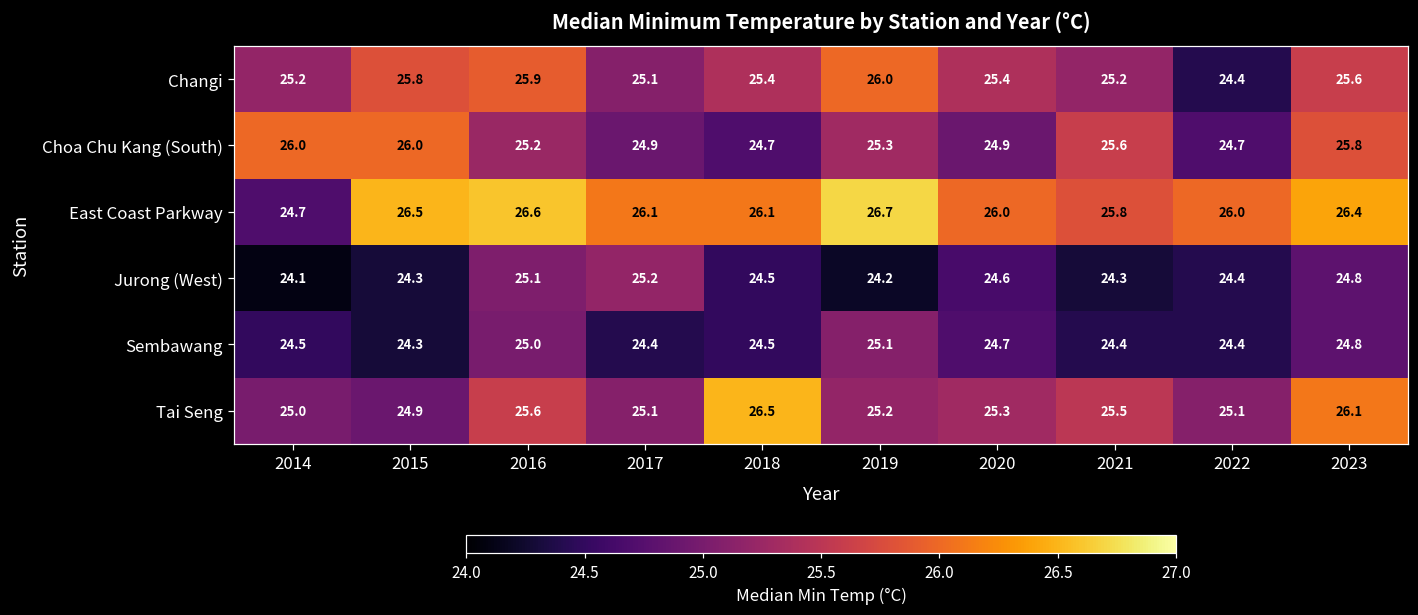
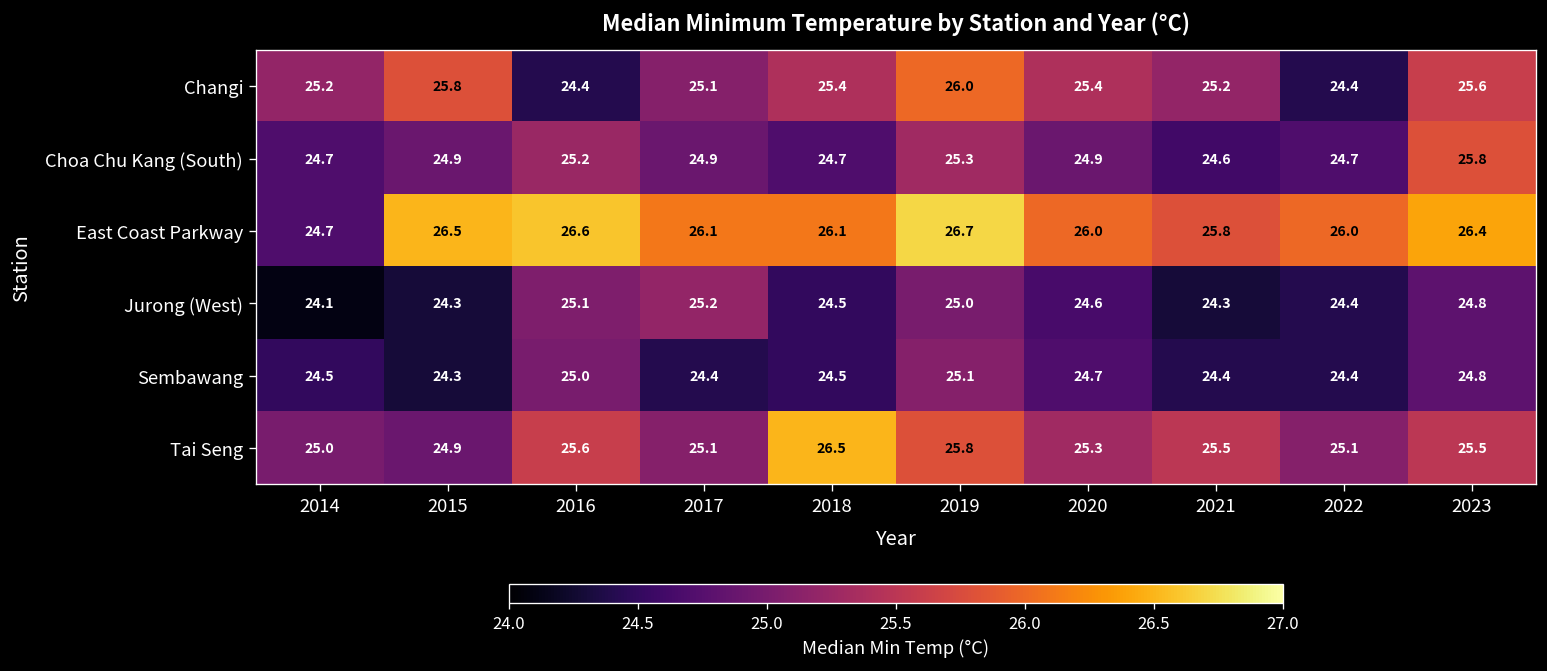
Changi, 2016: 25.9 -> 24.4
Choa Chu Kang (South), 2014: 26.0 -> 24.7
Choa Chu Kang (South), 2015: 26.0 -> 24.9
Choa Chu Kang (South), 2021: 25.6 -> 24.6
Jurong (West), 2019: 24.2 -> 25.0
Tai Seng, 2019: 25.2 -> 25.8
Tai Seng, 2023: 26.1 -> 25.5
